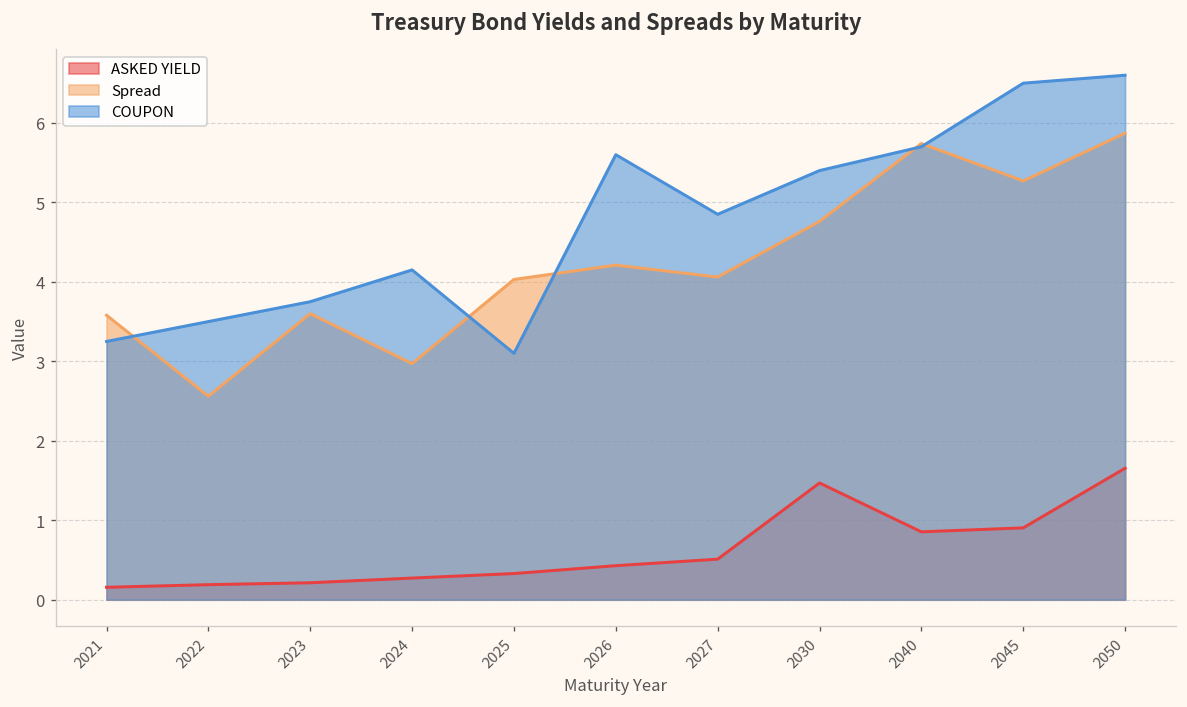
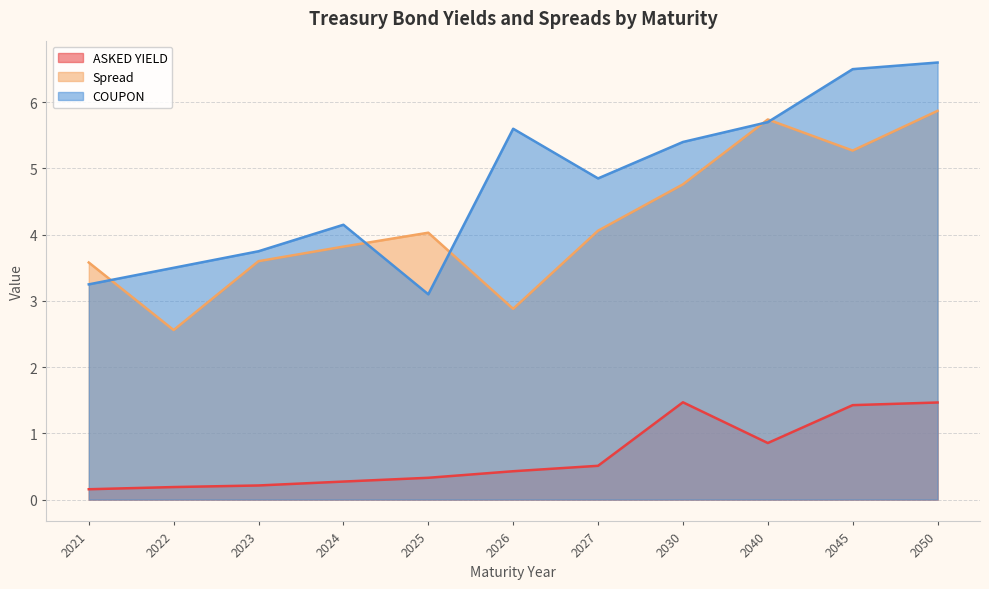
Spread, 2024: 3.0 -> 3.8
Spread, 2026: 4.2 -> 2.9
ASKED YIELD, 2045: 0.9 -> 1.4
ASKED YIELD, 2050: 1.7 -> 1.5
